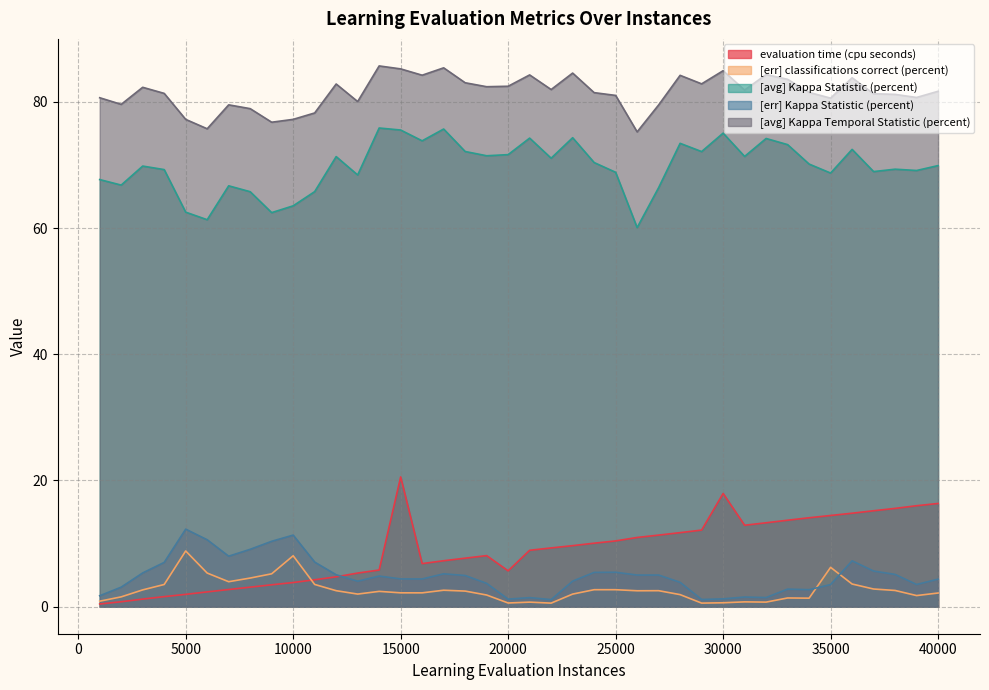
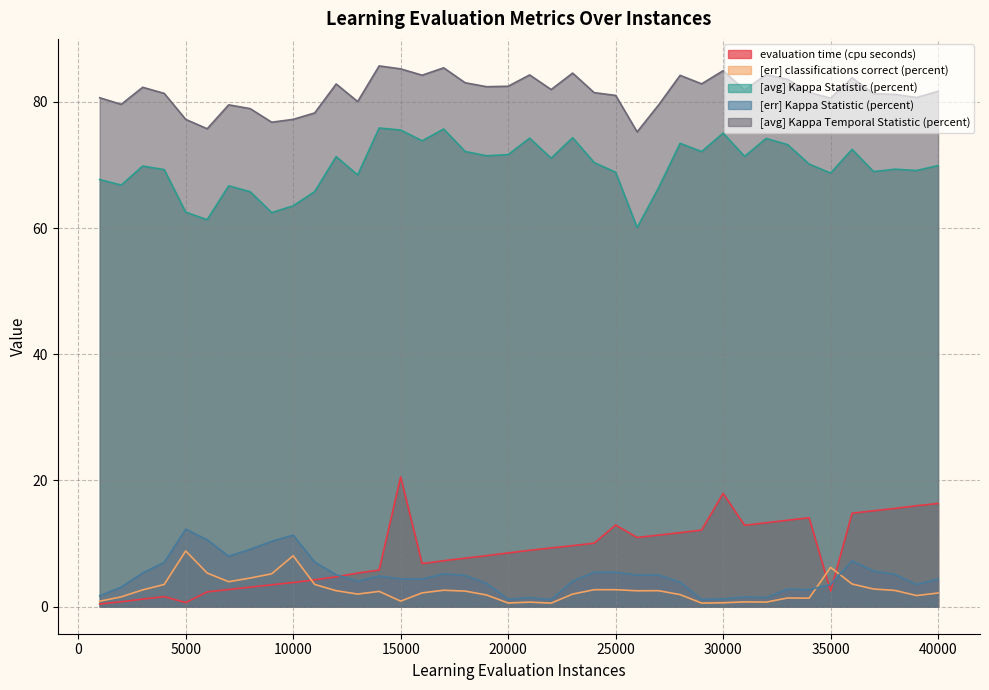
evaluation time (cpu seconds), 5000: 2 -> 1
[err] classifications correct (percent), 15000: 2 -> 1
evaluation time (cpu seconds), 20000: 6 -> 9
evaluation time (cpu seconds), 25000: 10 -> 13
evaluation time (cpu seconds), 35000: 14 -> 2
